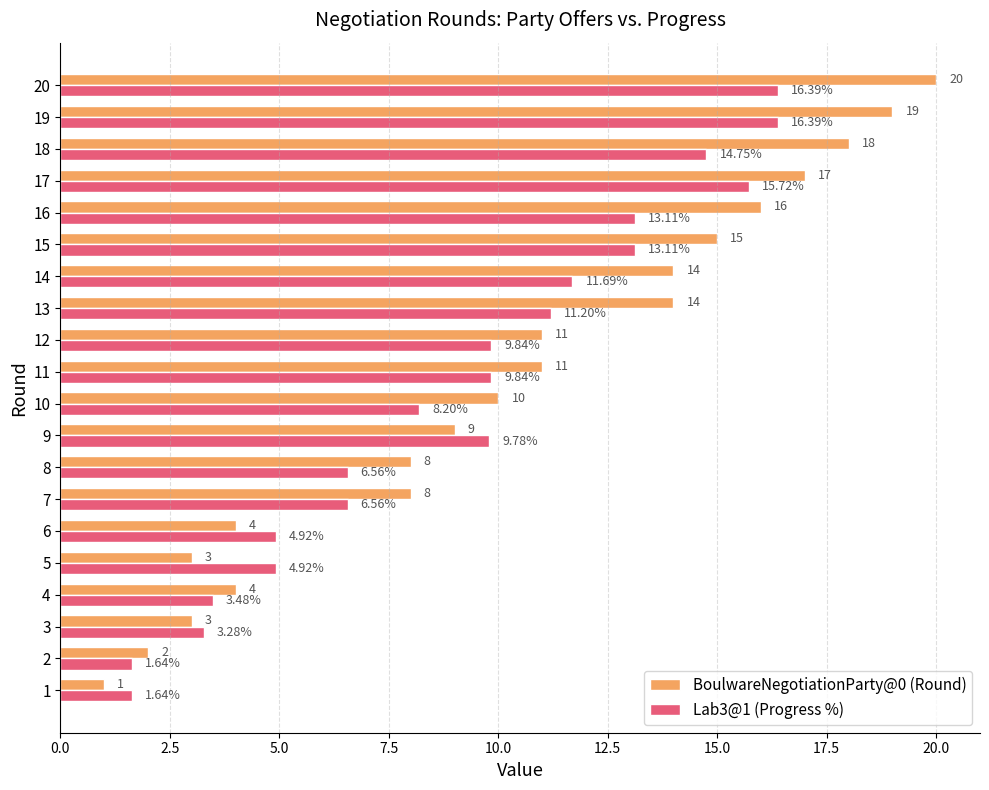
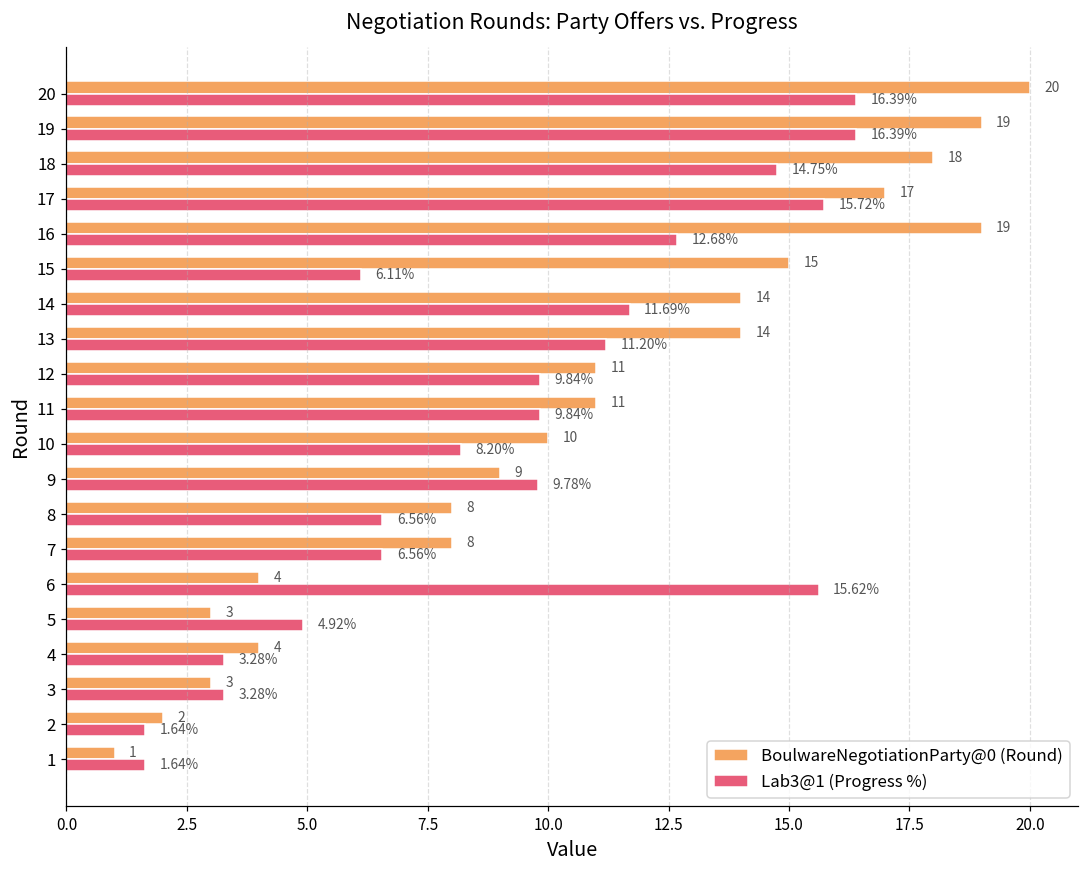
BoulwareNegotiationParty@0 (Round), 16: 16 -> 19
Lab3@1 (Progress %), 16: 13.11% -> 12.68%
Lab3@1 (Progress %), 15: 13.11% -> 6.11%
Lab3@1 (Progress %), 6: 4.92% -> 15.62%
Lab3@1 (Progress %), 4: 3.48% -> 3.28%
